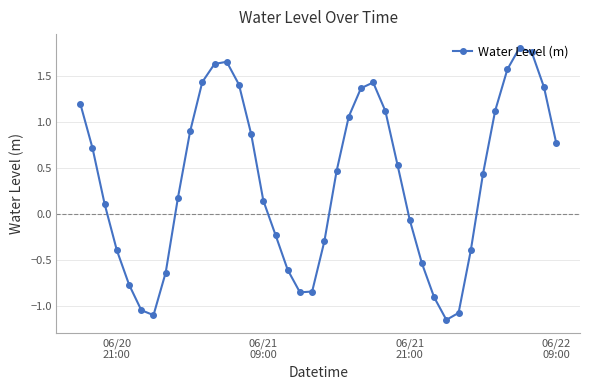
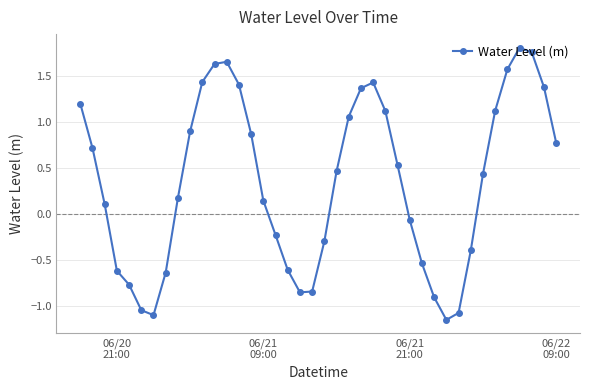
06/20 21:00: -0.4 -> -0.6
